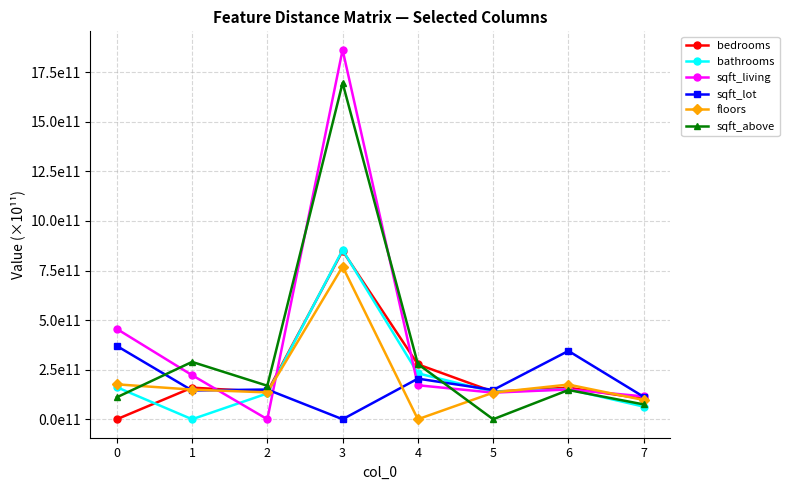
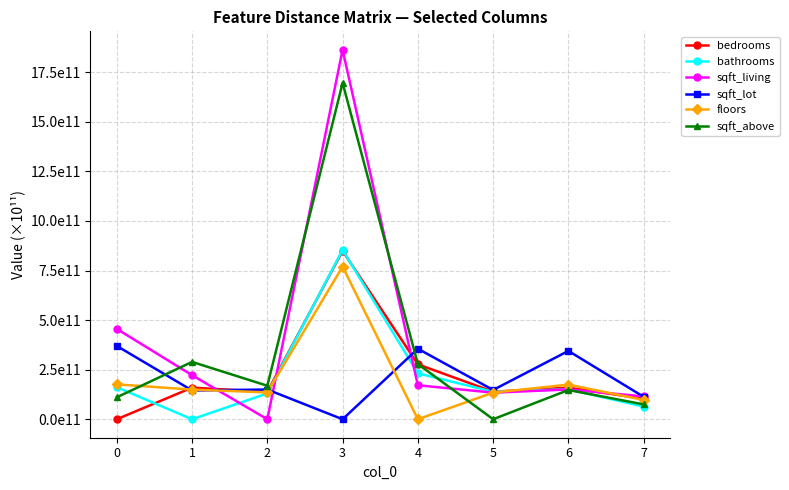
sqft_lot, 4: 200000000000 -> 360000000000
